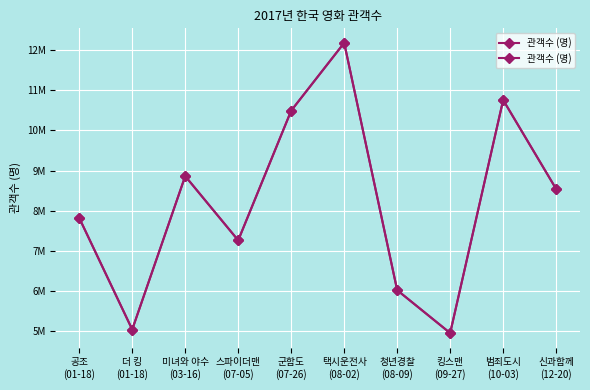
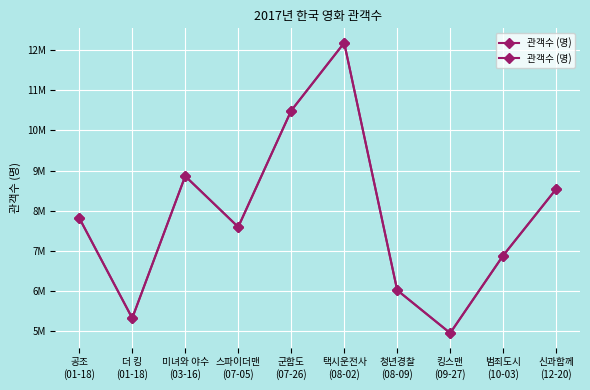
더 킹 (01-18): 5000000 -> 5300000
스파이더맨 (07-05): 7300000 -> 7600000
범죄도시 (10-03): 10800000 -> 6900000
